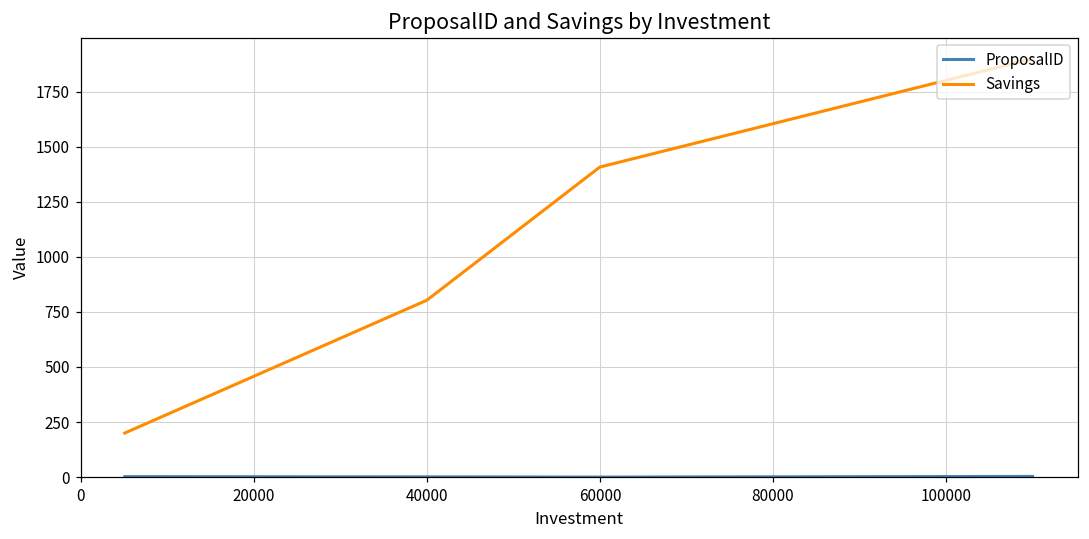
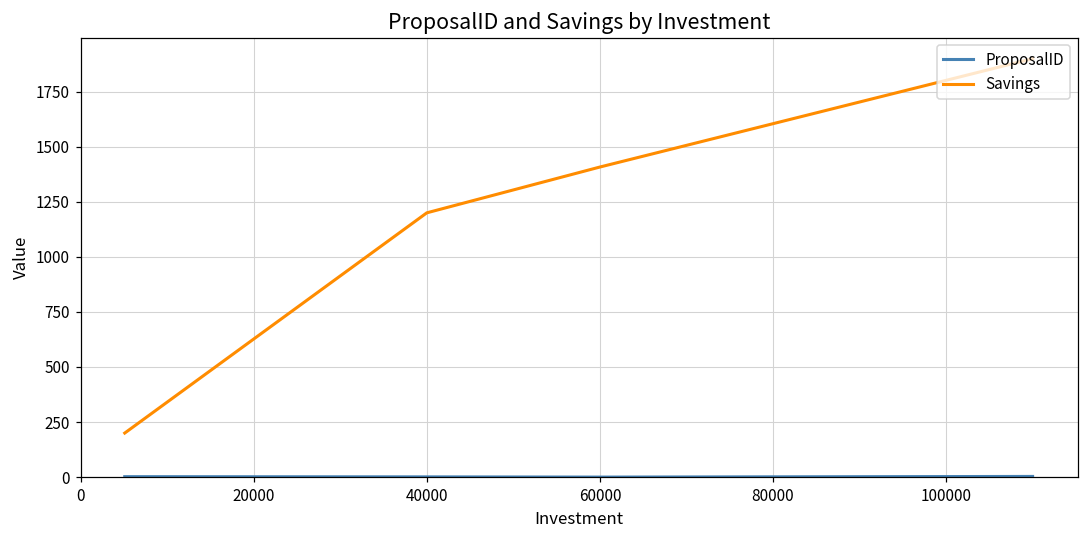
Savings, 40000: 800 -> 1200
